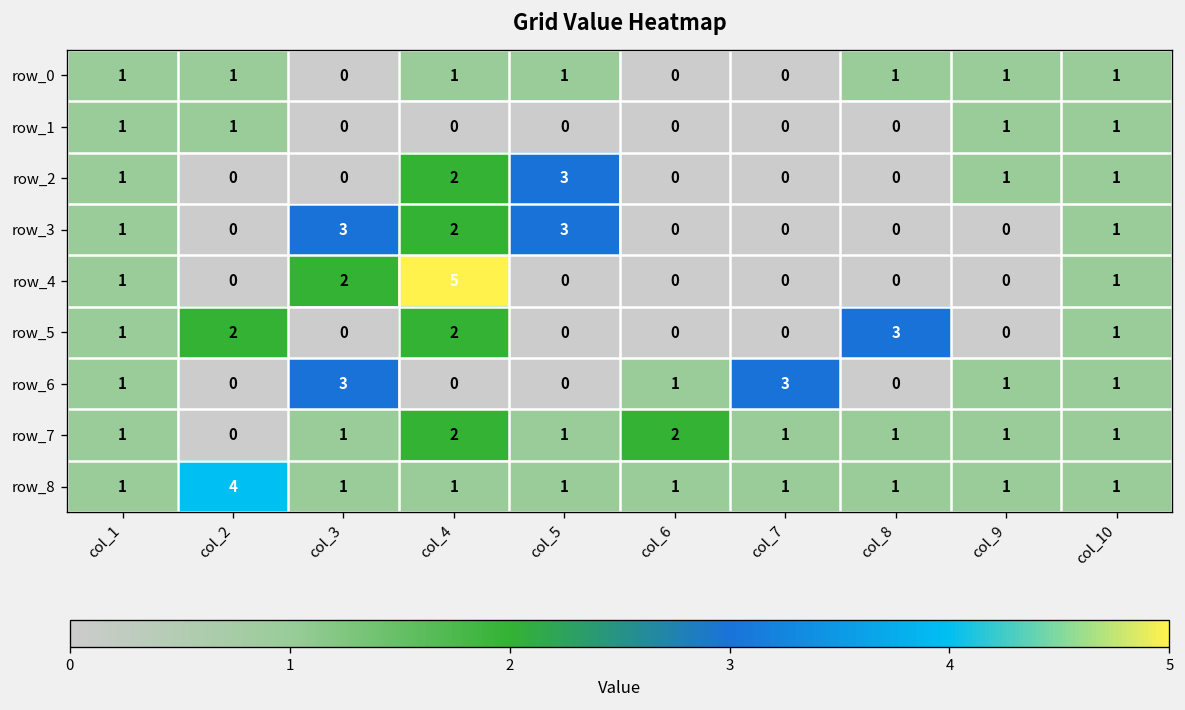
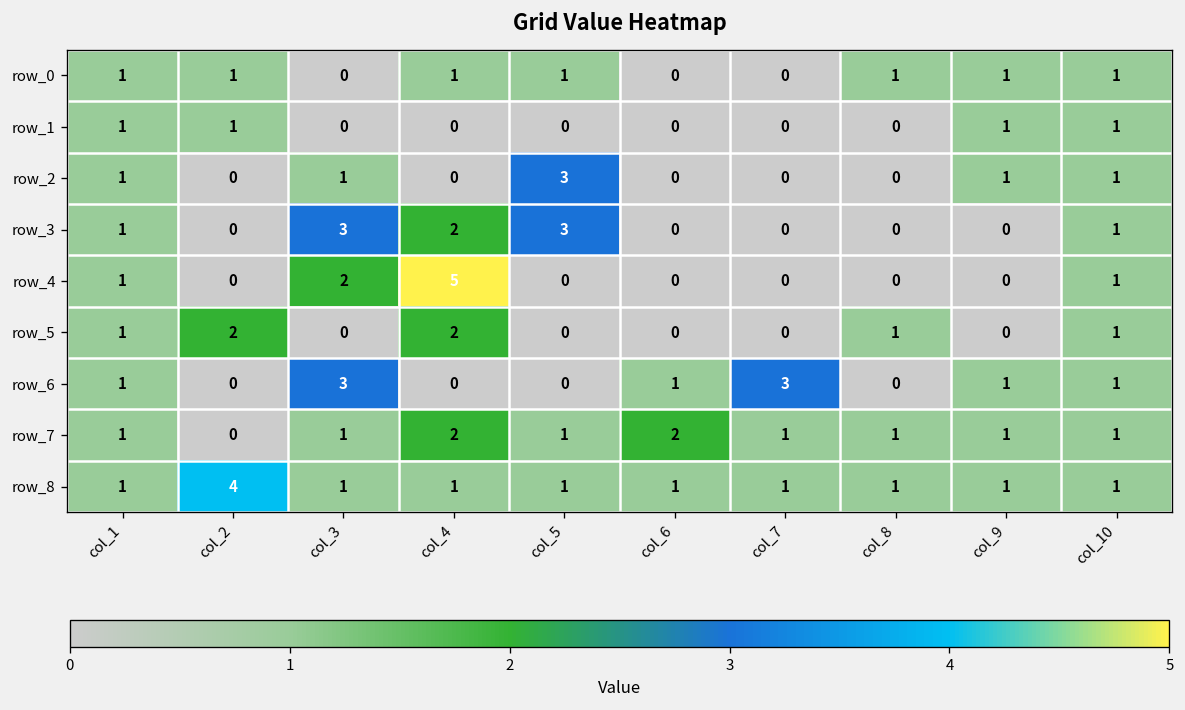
row_2, col_3: 0 -> 1
row_2, col_4: 2 -> 0
row_5, col_8: 3 -> 1
